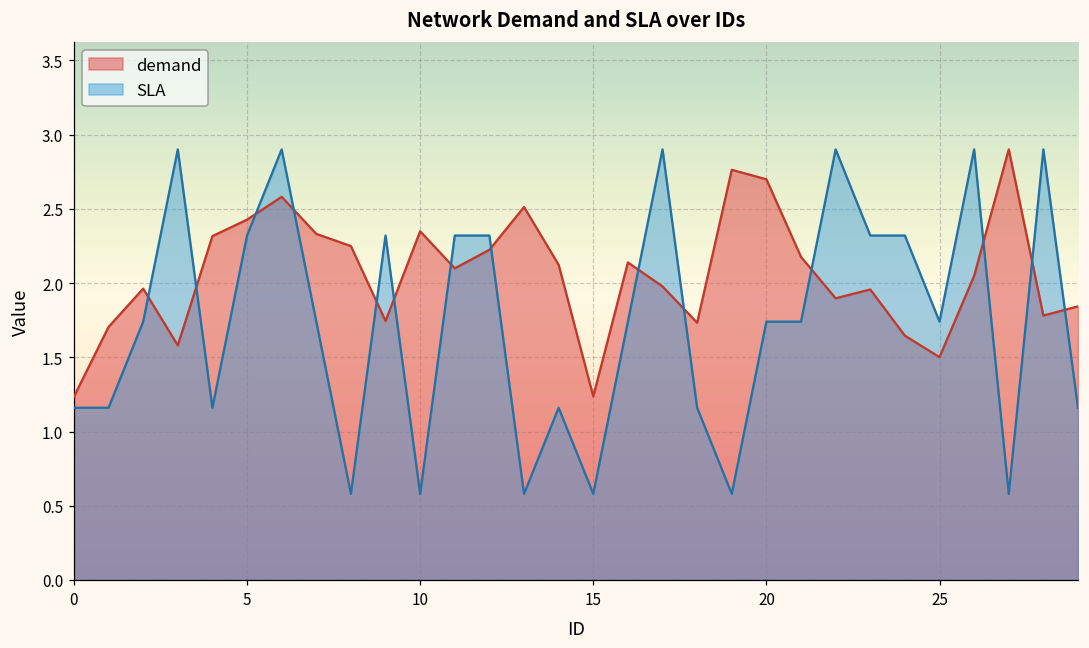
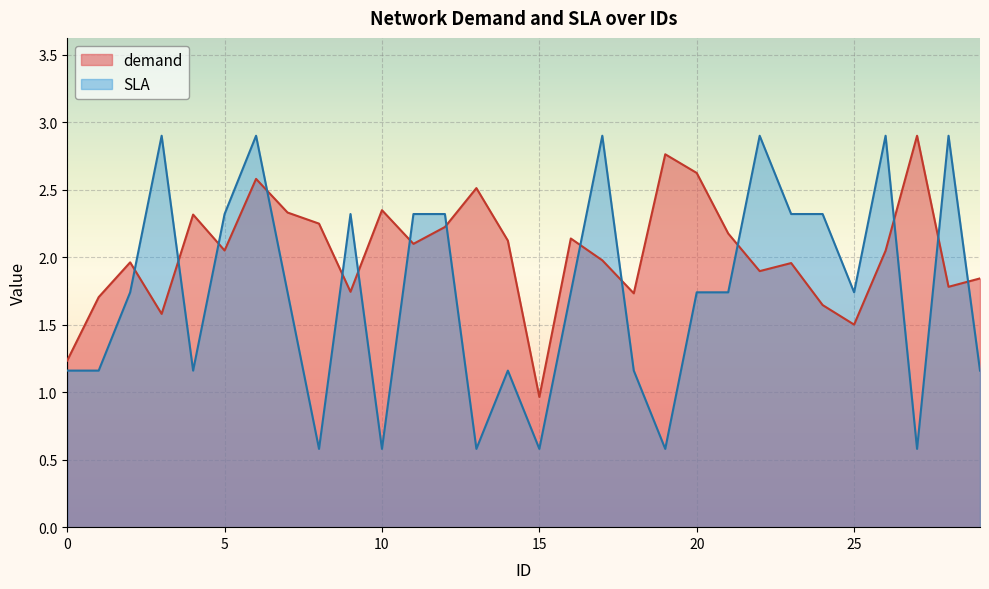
demand, 5: 2.43 -> 2.05
demand, 15: 1.24 -> 0.96
demand, 20: 2.70 -> 2.62
